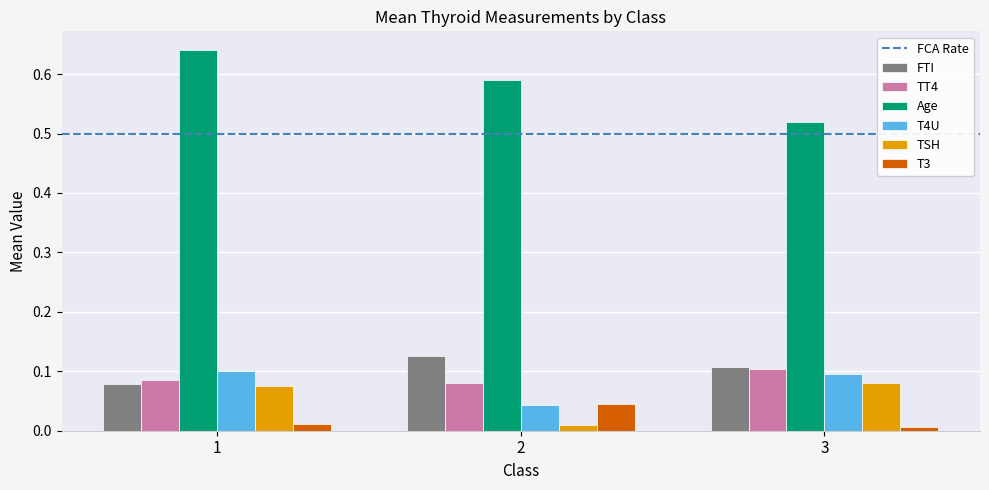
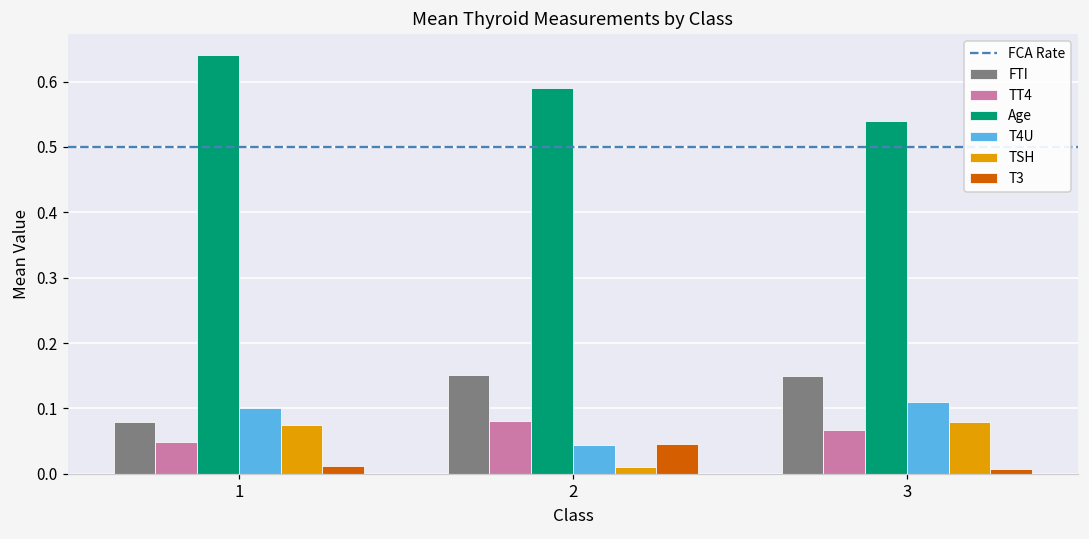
TT4, 1: 0.09 -> 0.05
FTI, 2: 0.13 -> 0.15
FTI, 3: 0.11 -> 0.15
TT4, 3: 0.10 -> 0.07
Age, 3: 0.52 -> 0.54
T4U, 3: 0.10 -> 0.11
